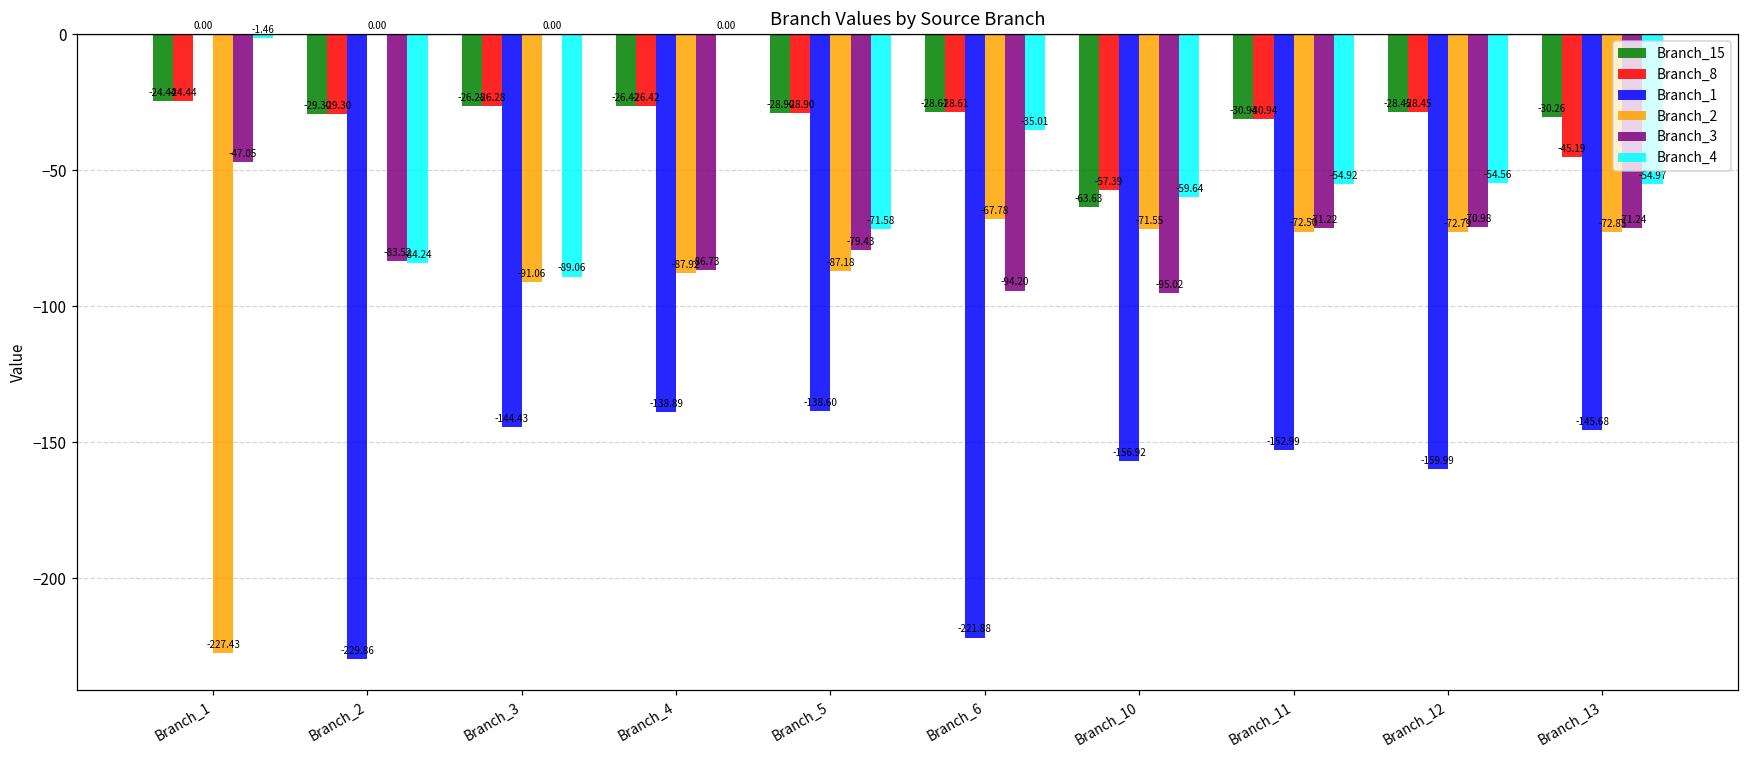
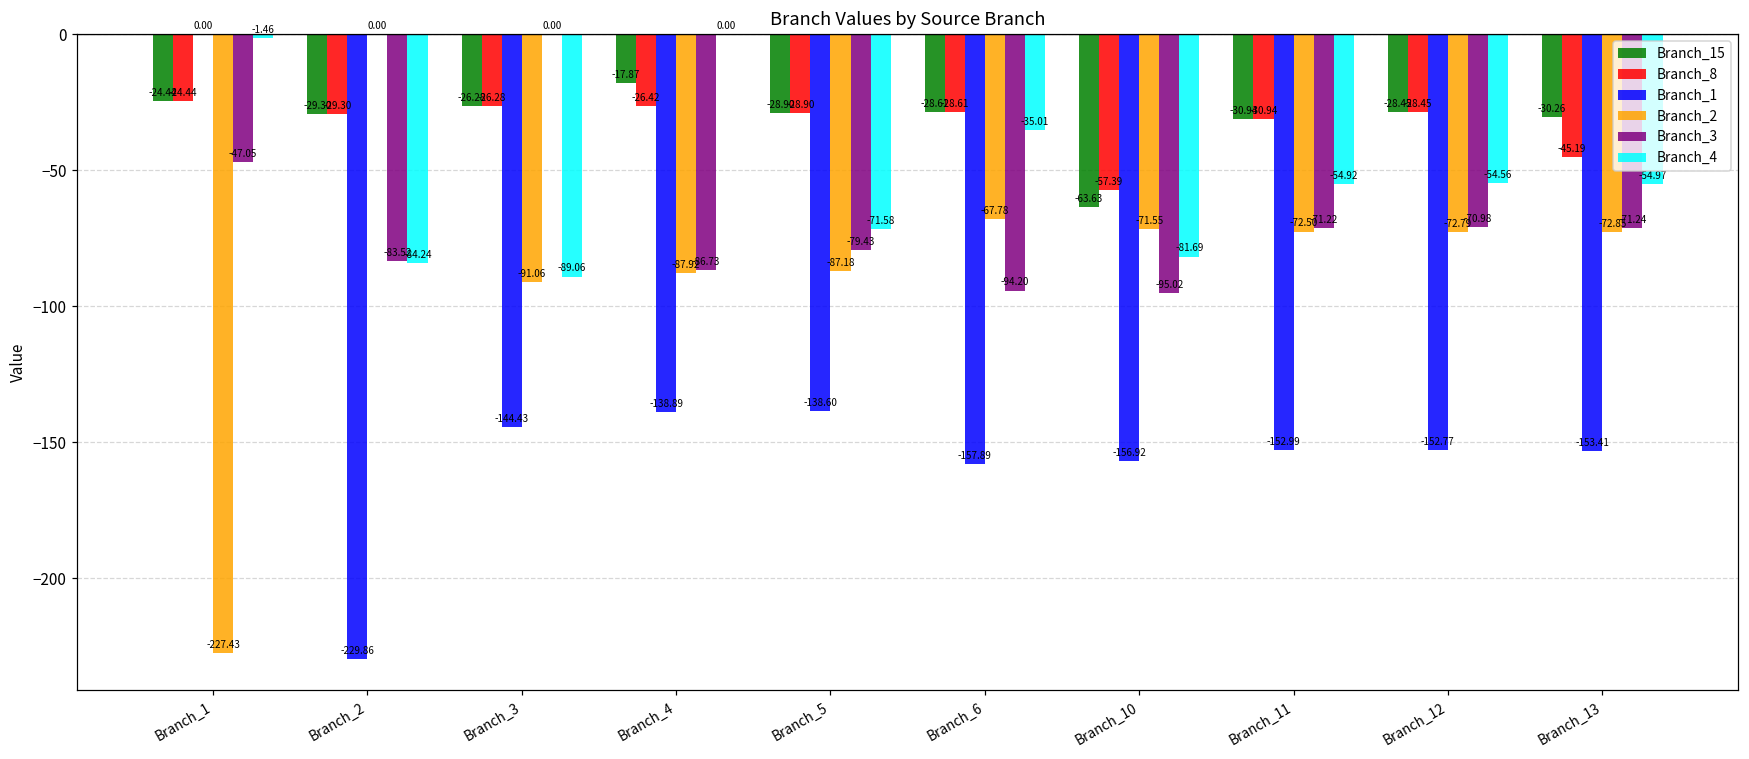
Branch_15, Branch_4: -26.42 -> -17.87
Branch_1, Branch_6: -221.88 -> -157.89
Branch_4, Branch_10: -59.64 -> -81.69
Branch_1, Branch_12: -159.99 -> -152.77
Branch_1, Branch_13: -145.68 -> -153.41
